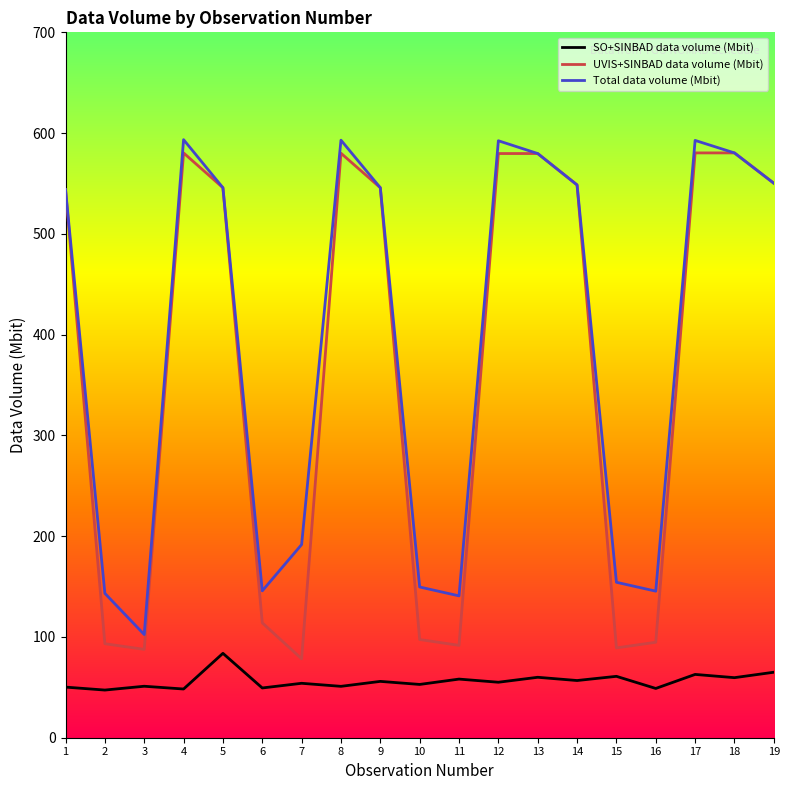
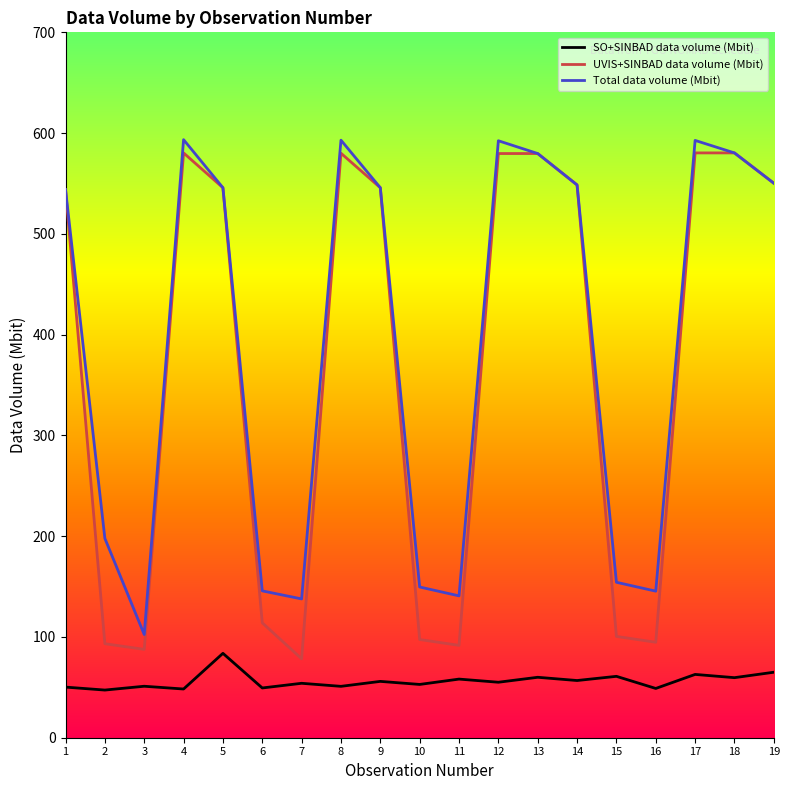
Total data volume (Mbit), 2: 143 -> 198
Total data volume (Mbit), 7: 192 -> 138
UVIS+SINBAD data volume (Mbit), 15: 89 -> 101
